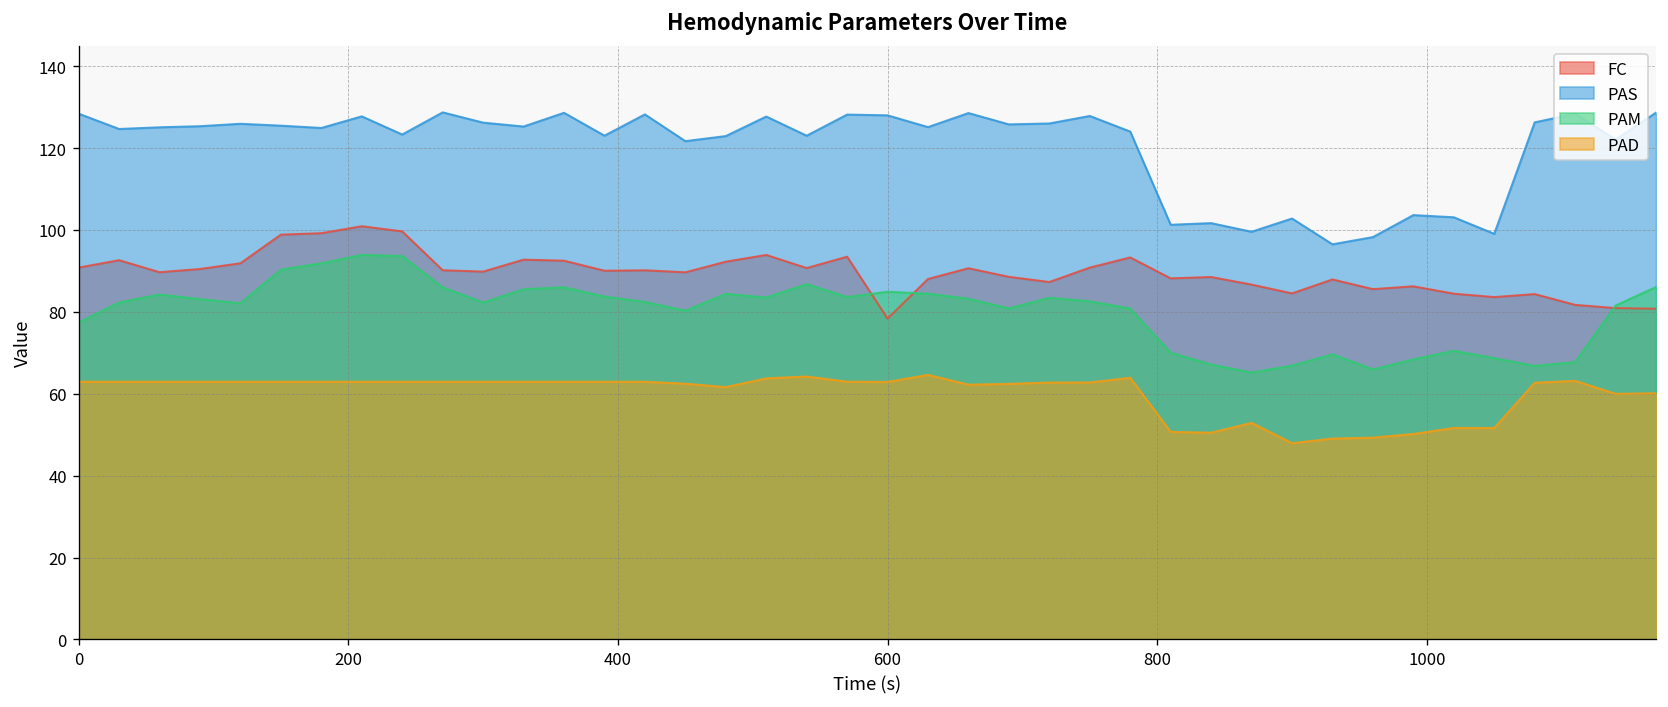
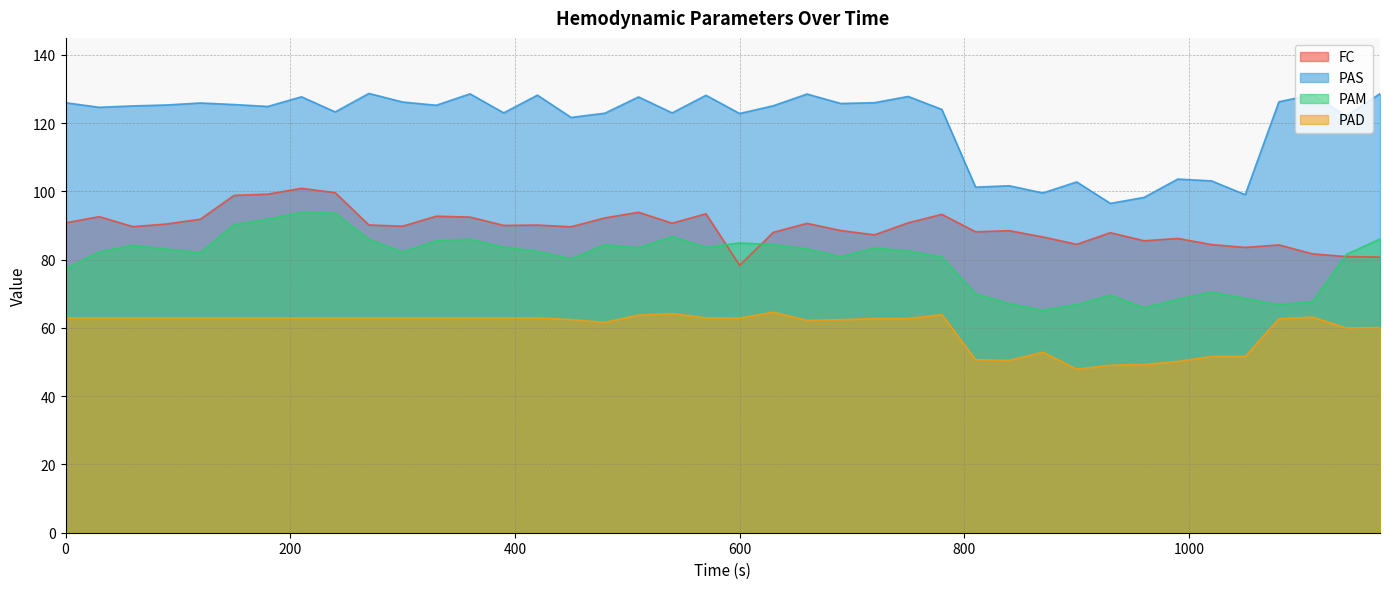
PAS, 0: 128 -> 126
PAS, 600: 128 -> 123
